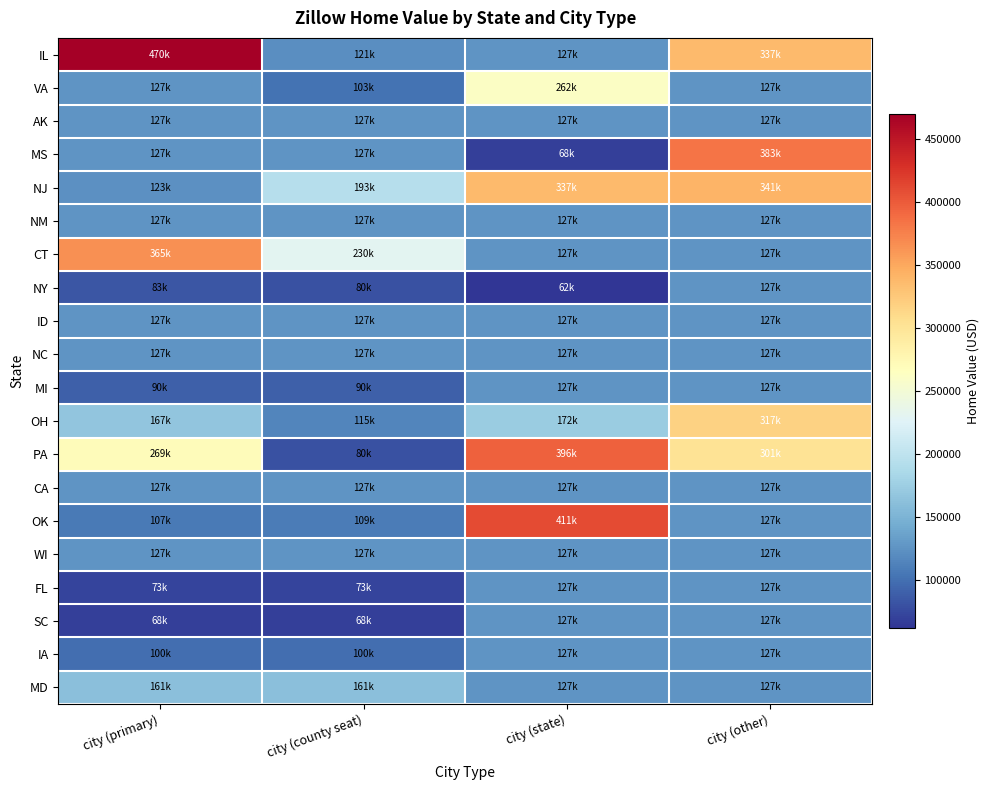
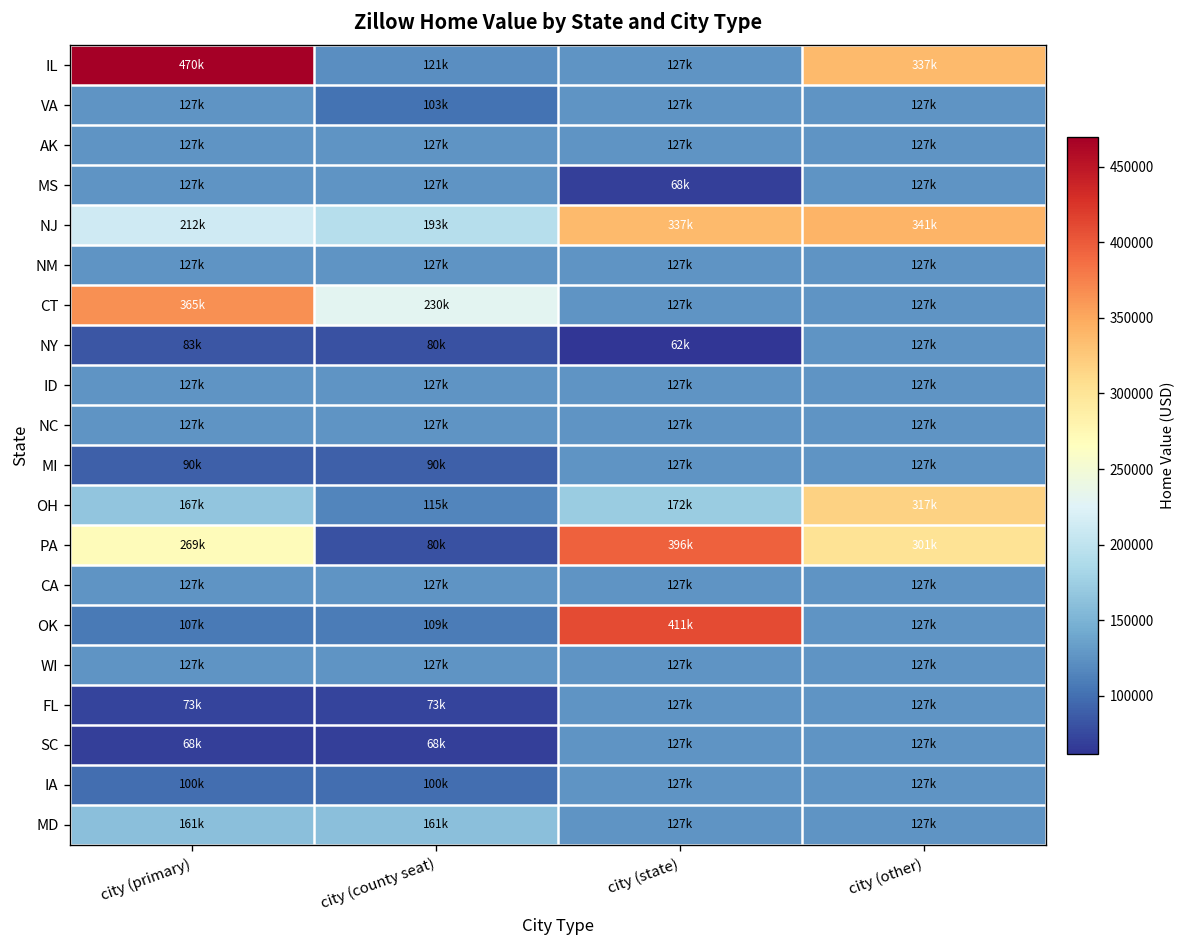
VA, city (state): 262k -> 127k
MS, city (other): 383k -> 127k
NJ, city (primary): 123k -> 212k
